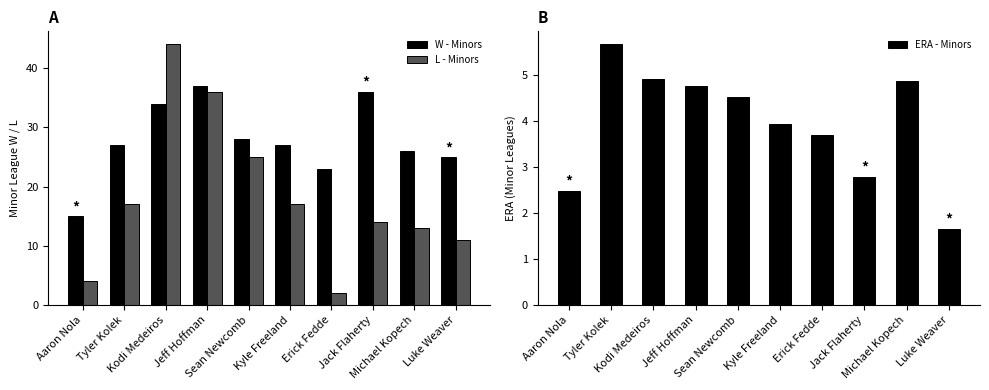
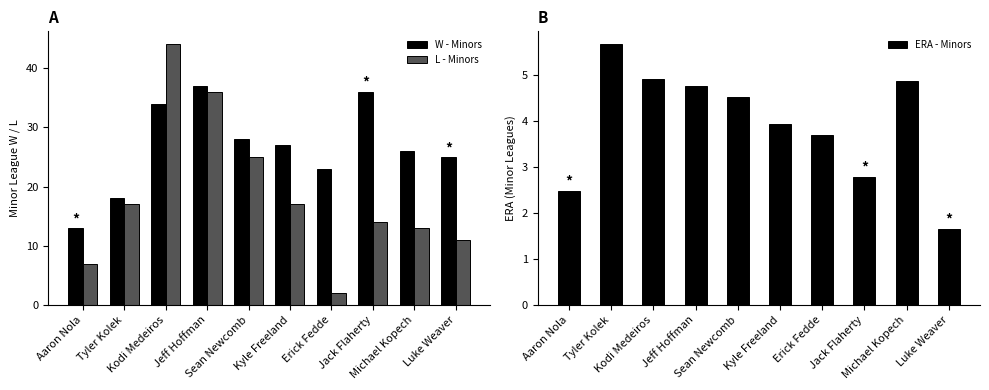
A, W - Minors, Aaron Nola: 15 -> 13
A, L - Minors, Aaron Nola: 4 -> 7
A, W - Minors, Tyler Kolek: 27 -> 18
